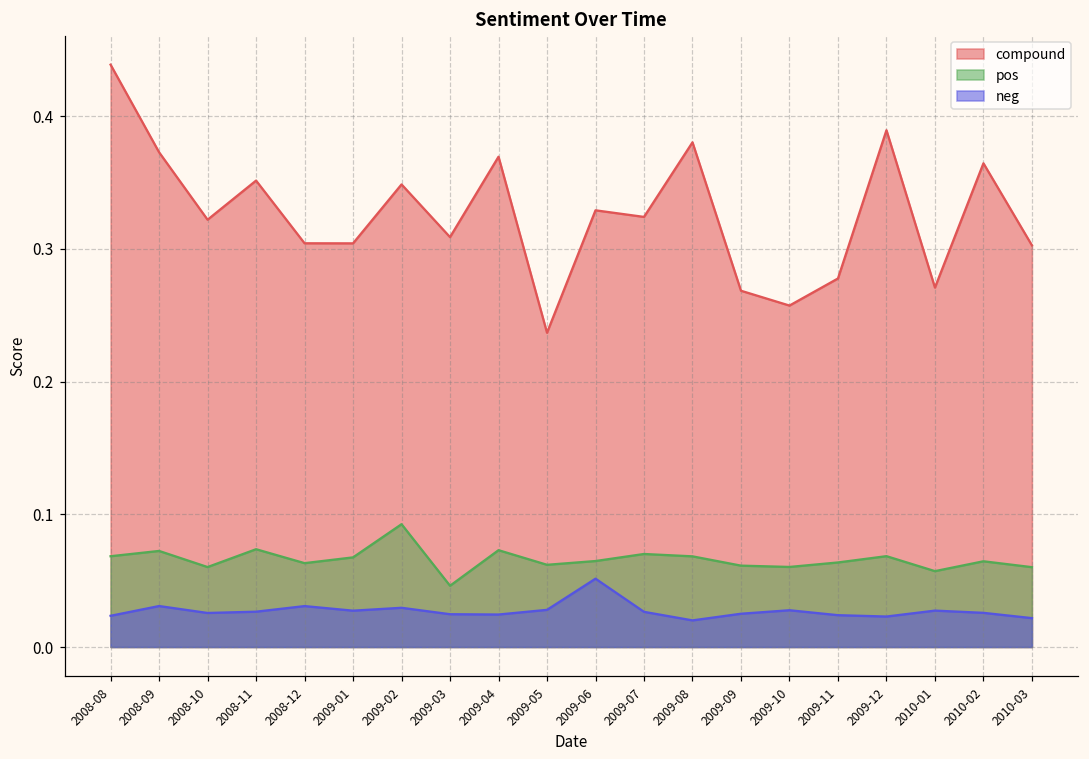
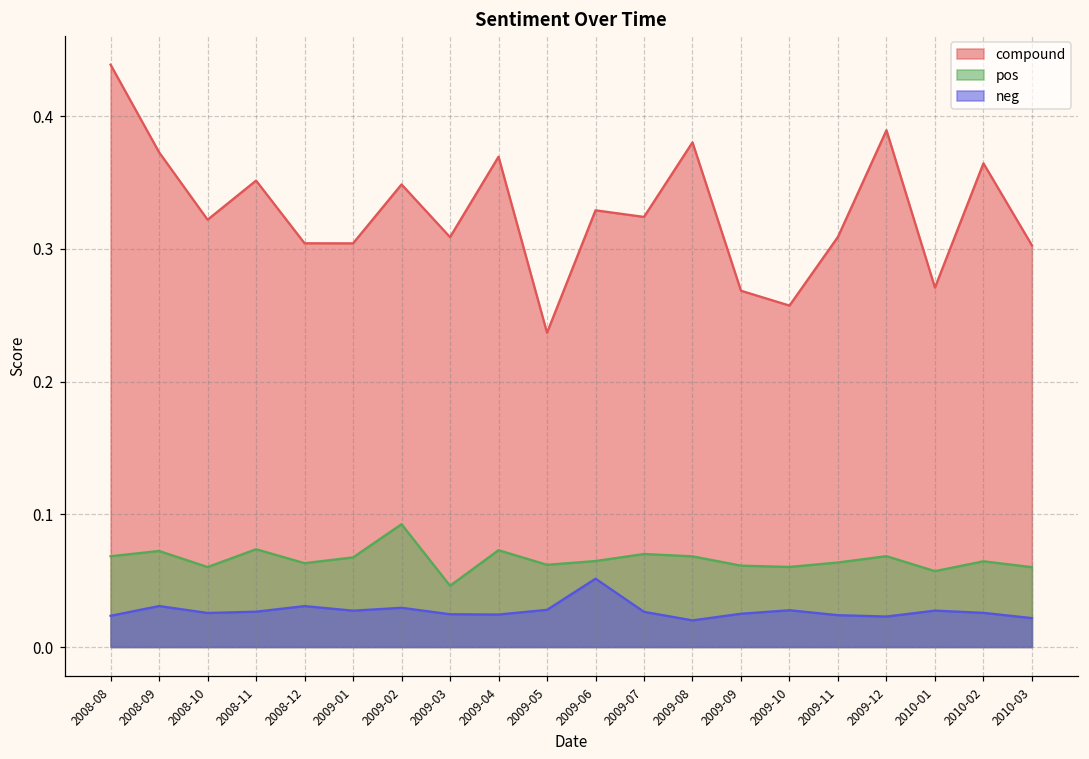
compound, 2009-11: 0.278 -> 0.309
